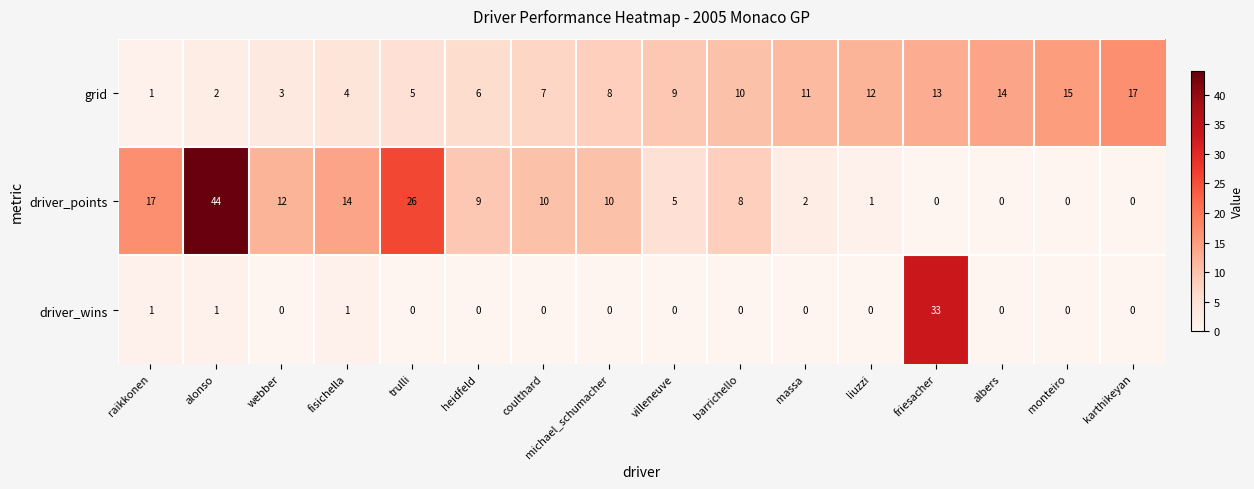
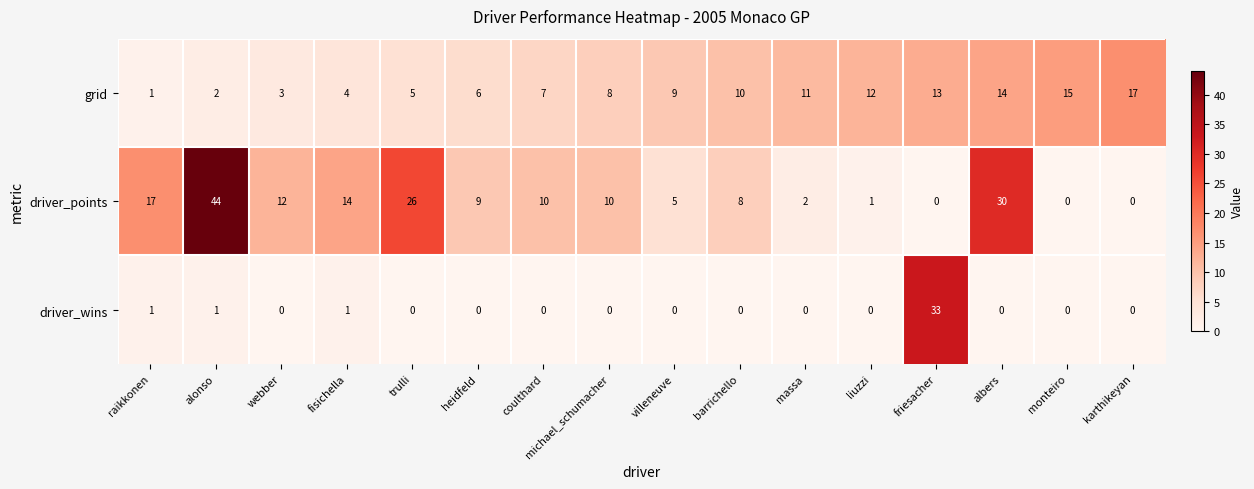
driver_points, albers: 0 -> 30
